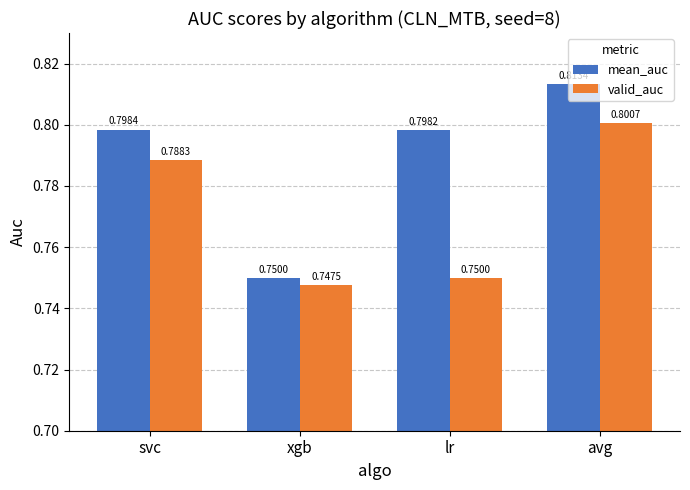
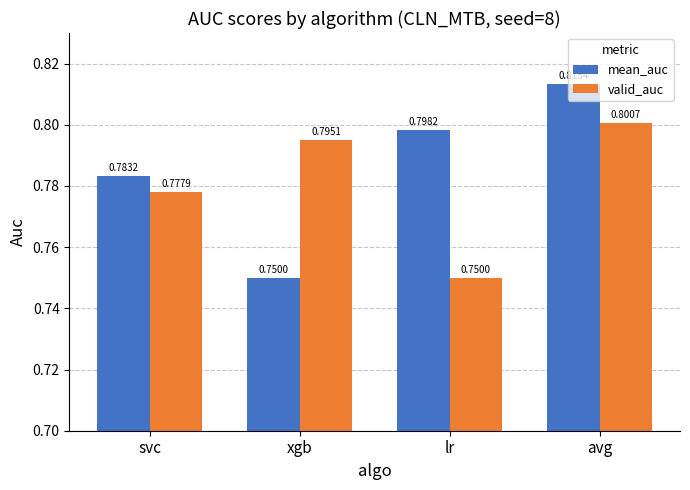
mean_auc, svc: 0.7984 -> 0.7832
valid_auc, svc: 0.7883 -> 0.7779
valid_auc, xgb: 0.7475 -> 0.7951
